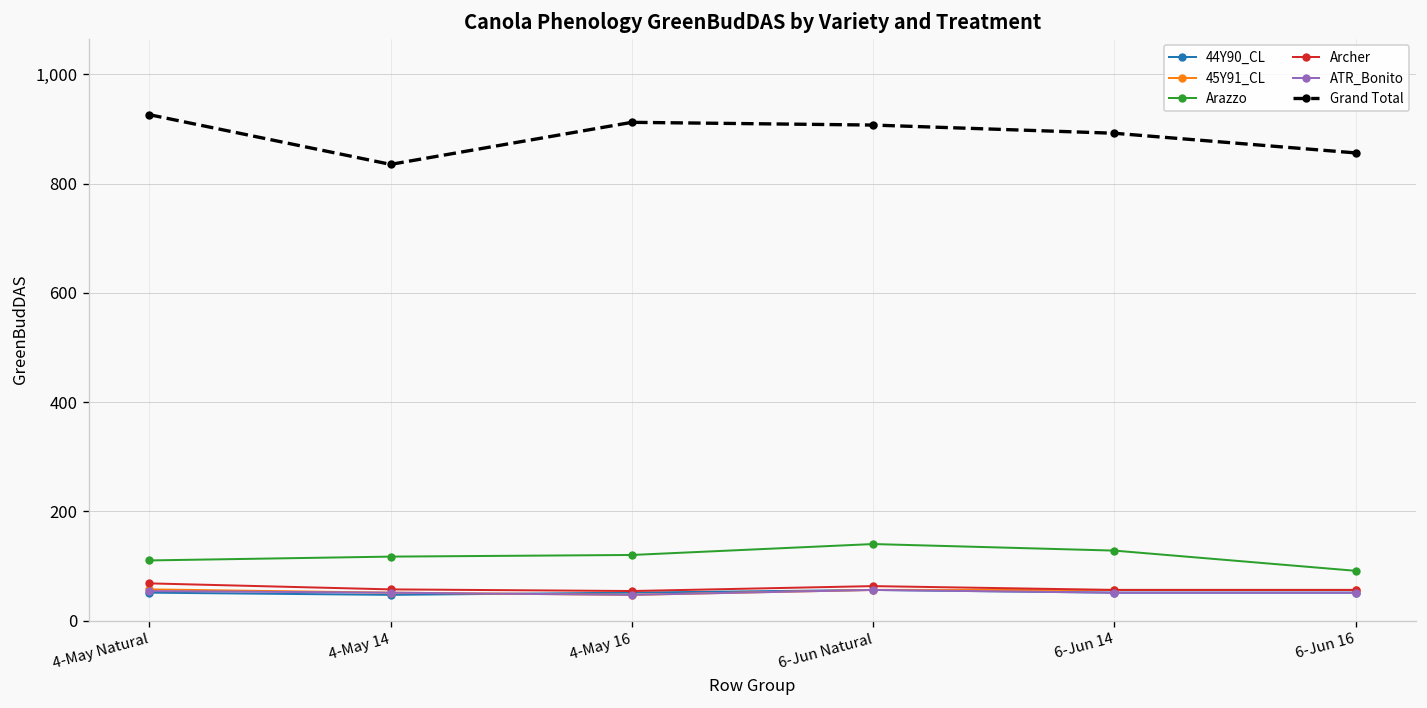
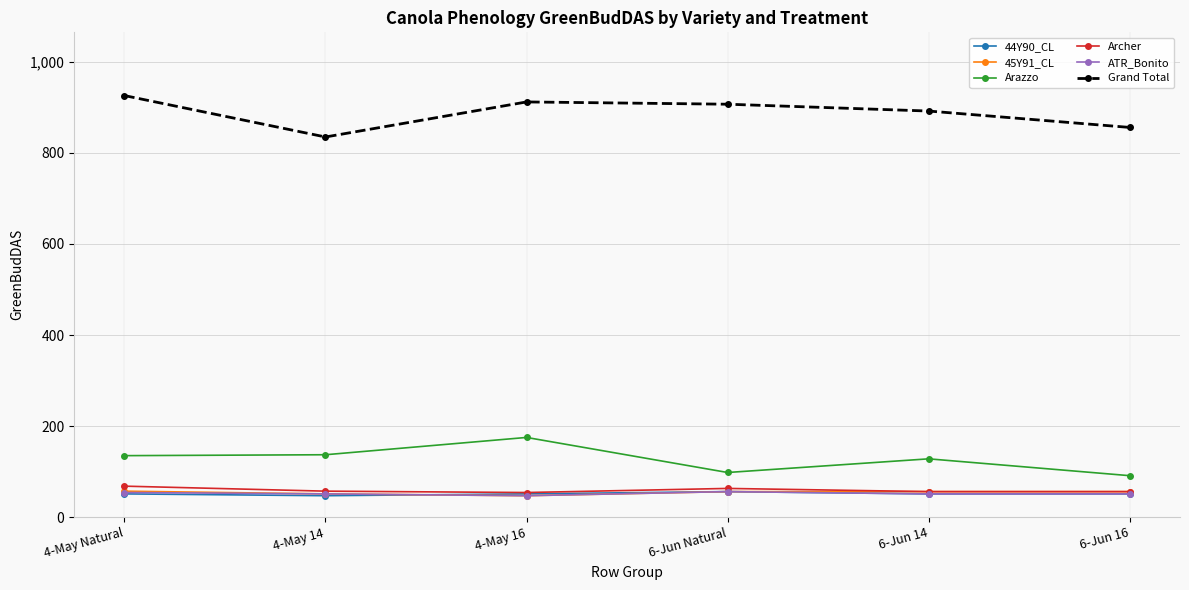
Arazzo, 4-May Natural: 110 -> 140
Arazzo, 4-May 14: 120 -> 140
Arazzo, 4-May 16: 120 -> 180
Arazzo, 6-Jun Natural: 140 -> 100
